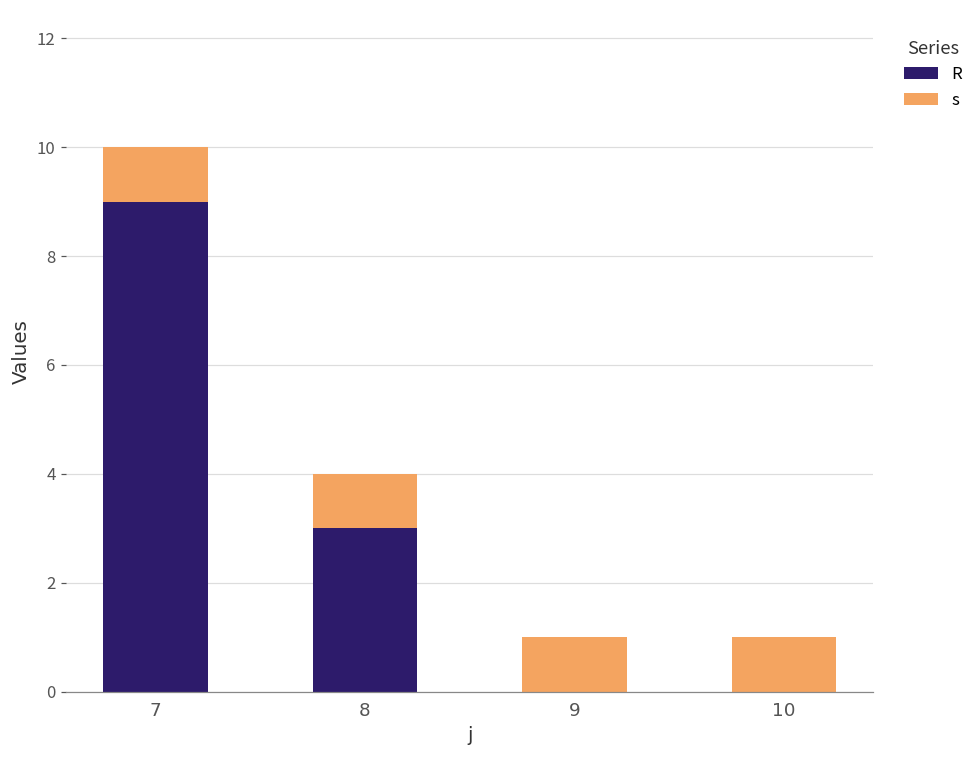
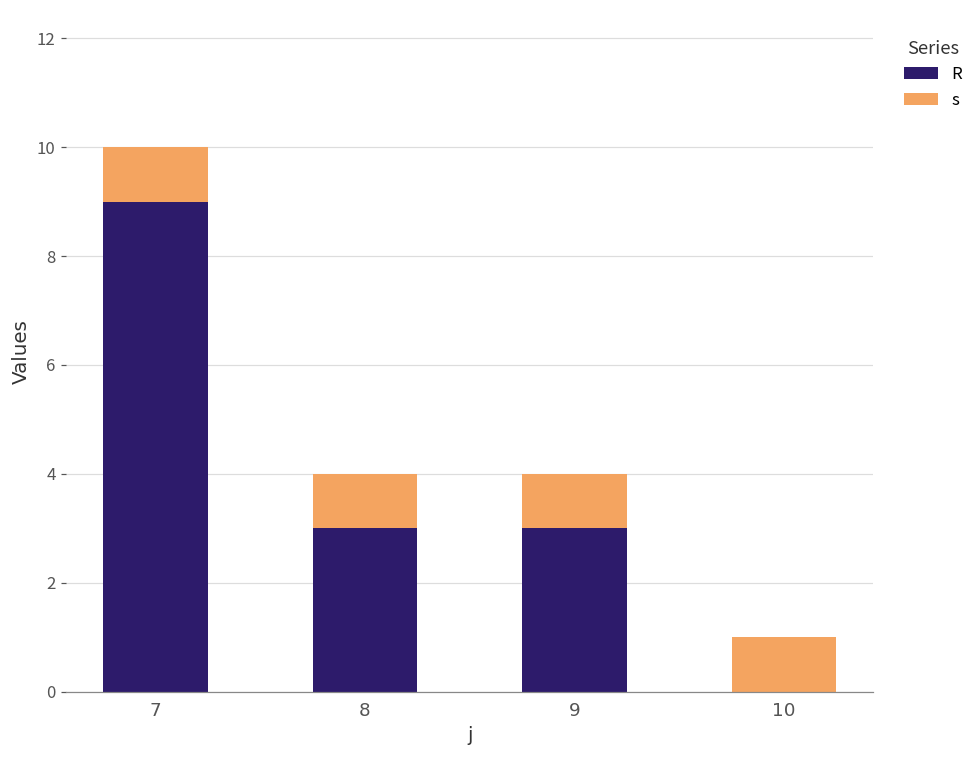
R, 9: 0 -> 3
